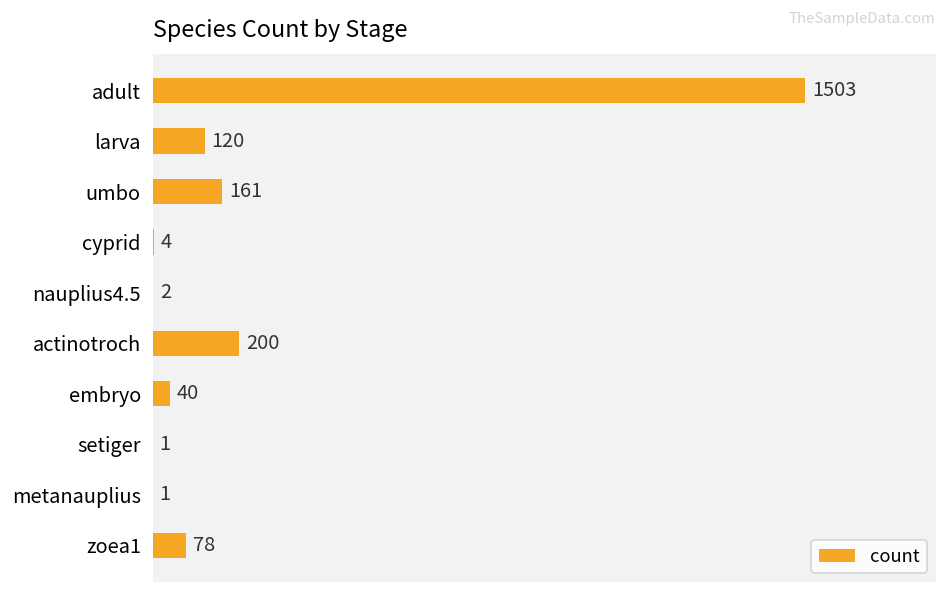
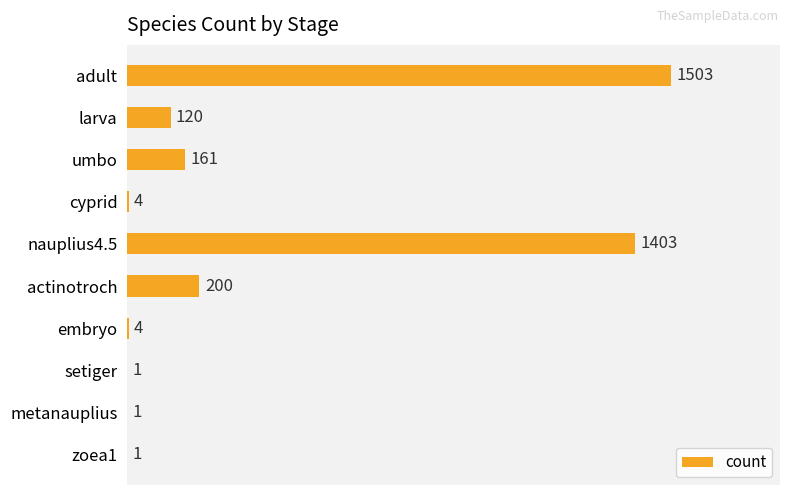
nauplius4.5: 2 -> 1403
embryo: 40 -> 4
zoea1: 78 -> 1
